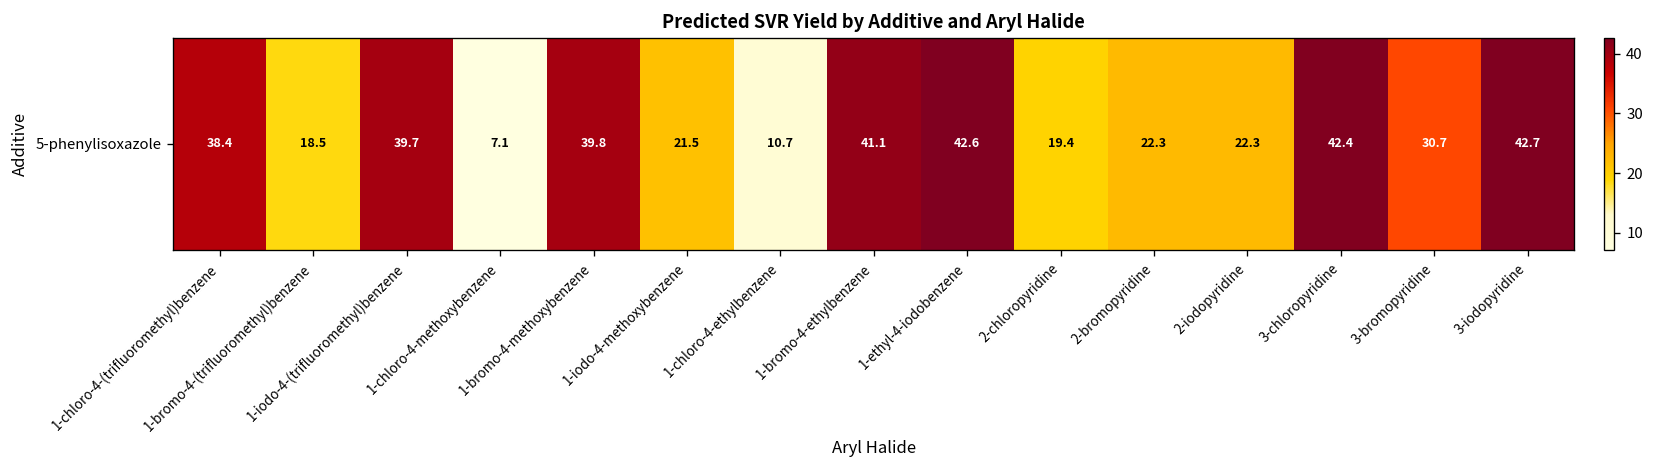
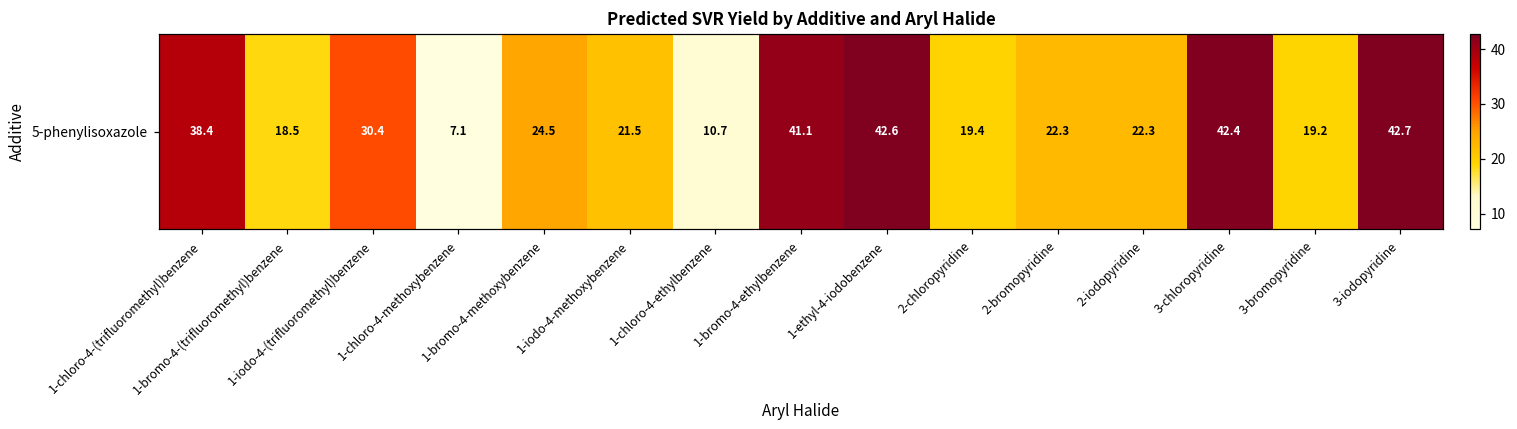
5-phenylisoxazole, 1-iodo-4-(trifluoromethyl)benzene: 39.7 -> 30.4
5-phenylisoxazole, 1-bromo-4-methoxybenzene: 39.8 -> 24.5
5-phenylisoxazole, 3-bromopyridine: 30.7 -> 19.2
